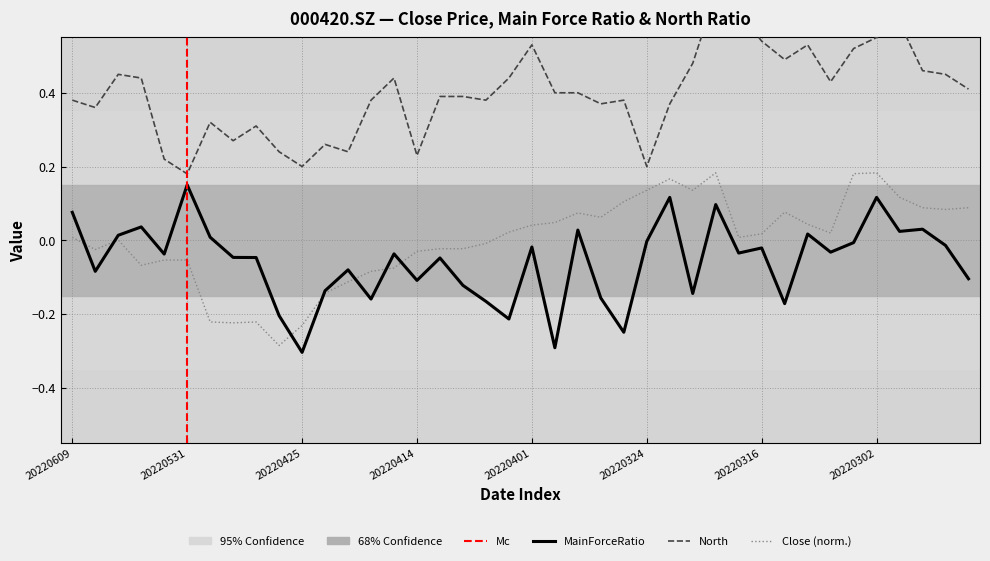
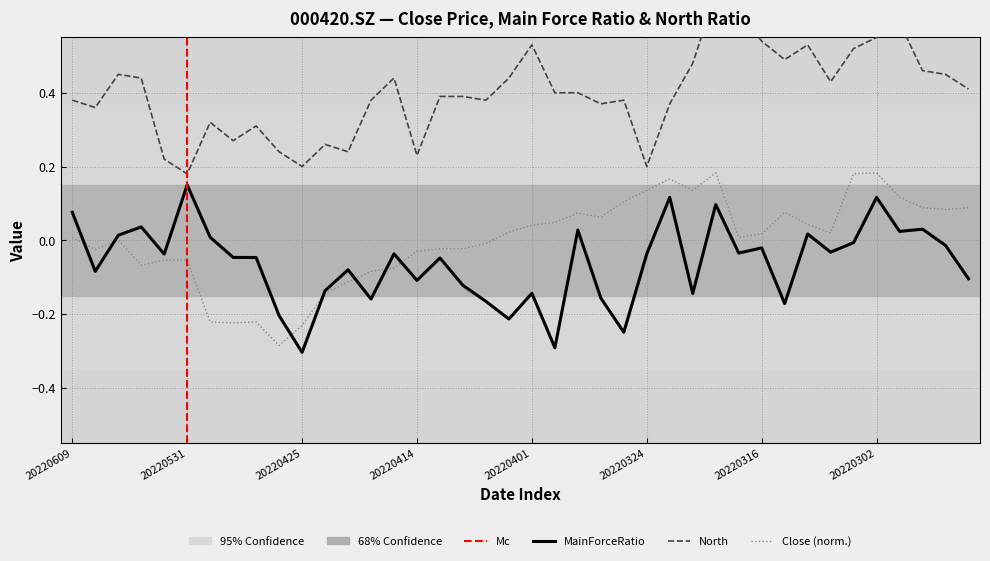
MainForceRatio, 20220401: -0.02 -> -0.14
MainForceRatio, 20220324: 0.00 -> -0.04
